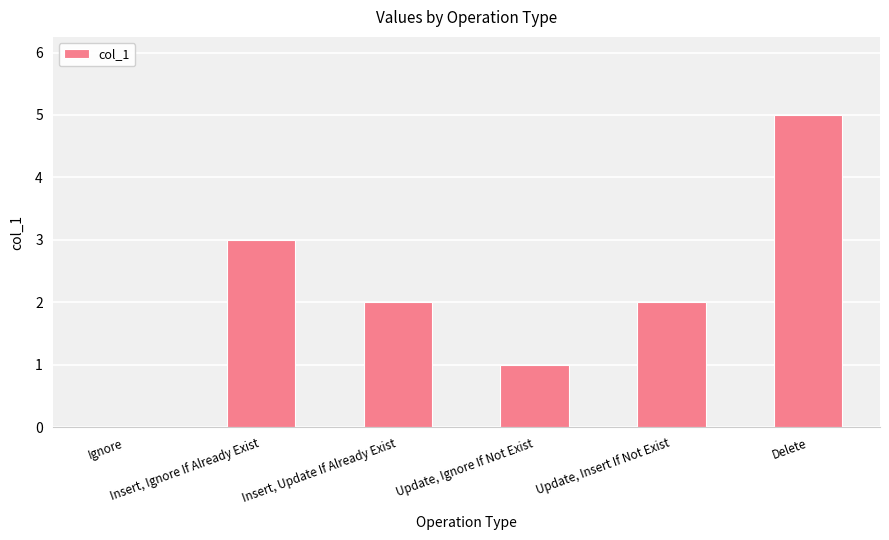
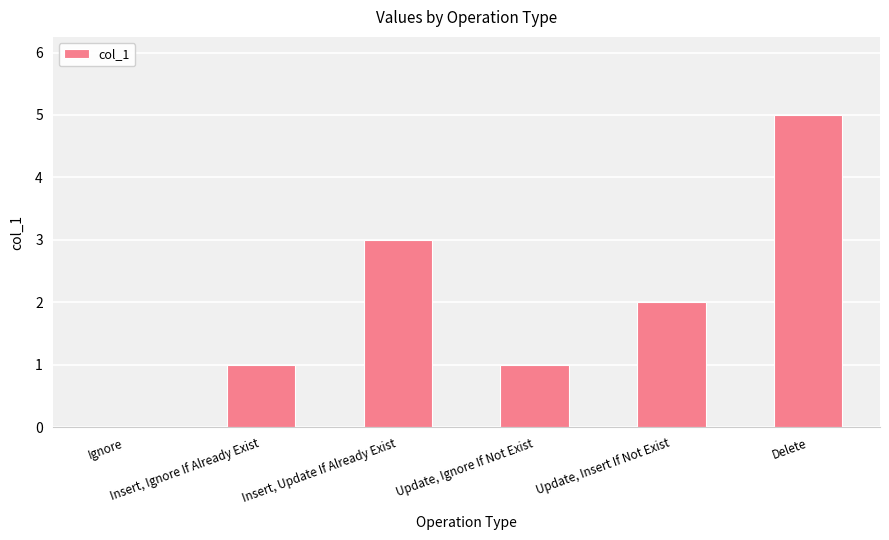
Insert, Ignore If Already Exist: 3 -> 1
Insert, Update If Already Exist: 2 -> 3
